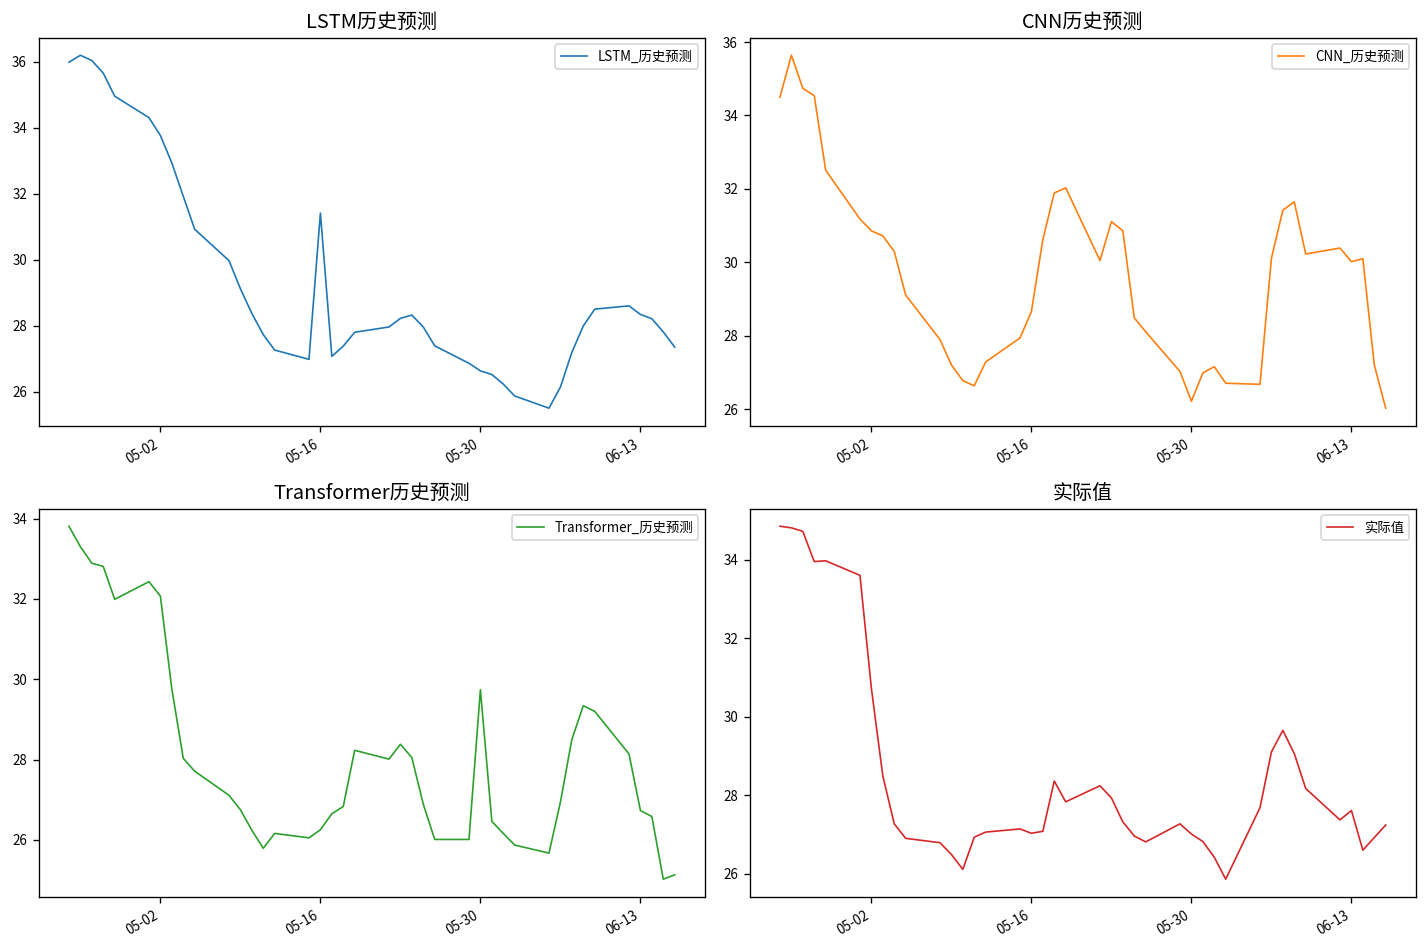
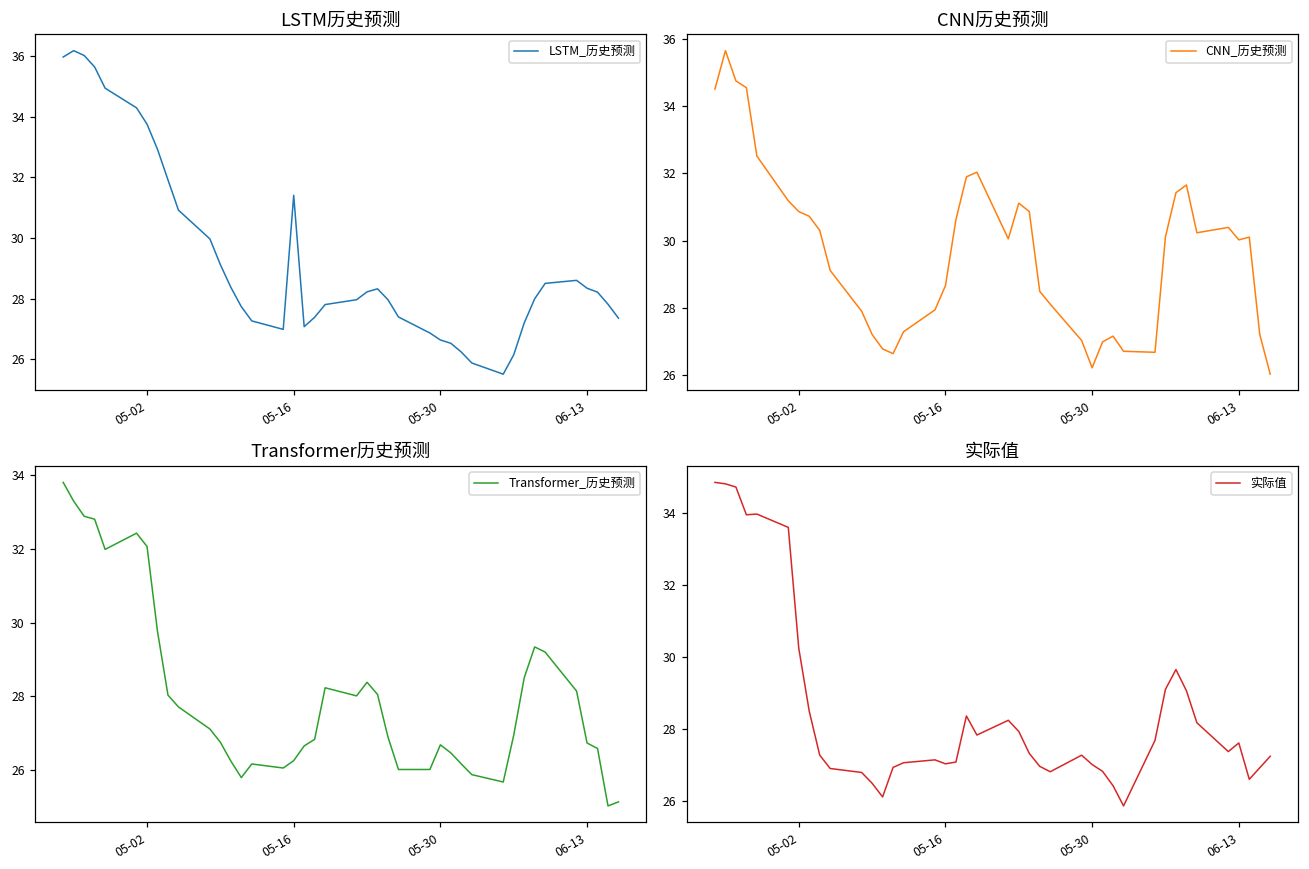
Transformer历史预测, 05-30: 29.7 -> 26.7
实际值, 05-02: 30.7 -> 30.2
